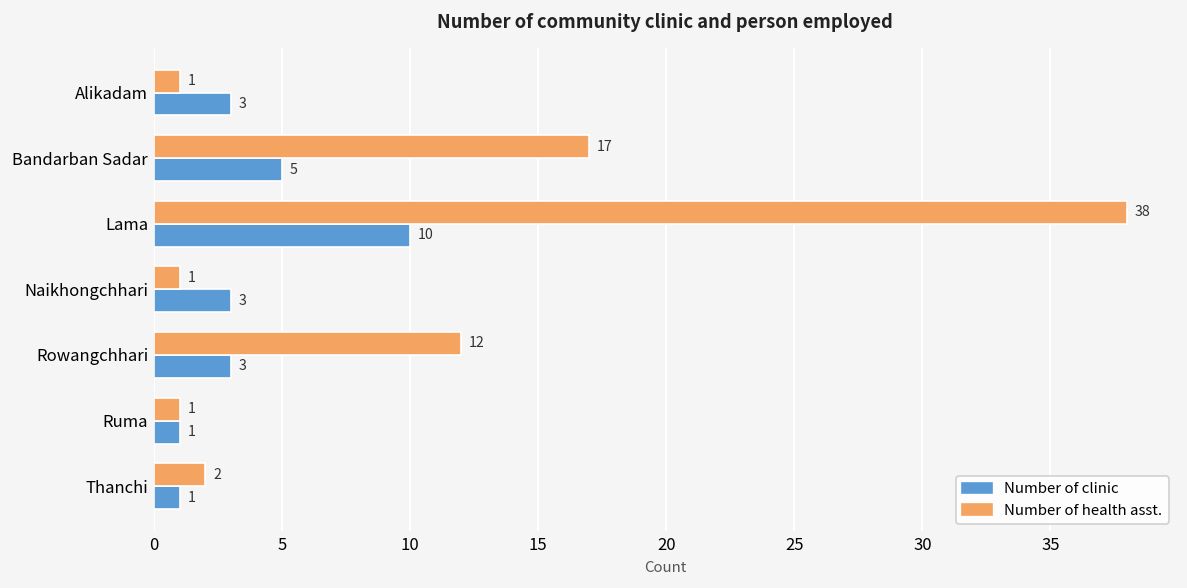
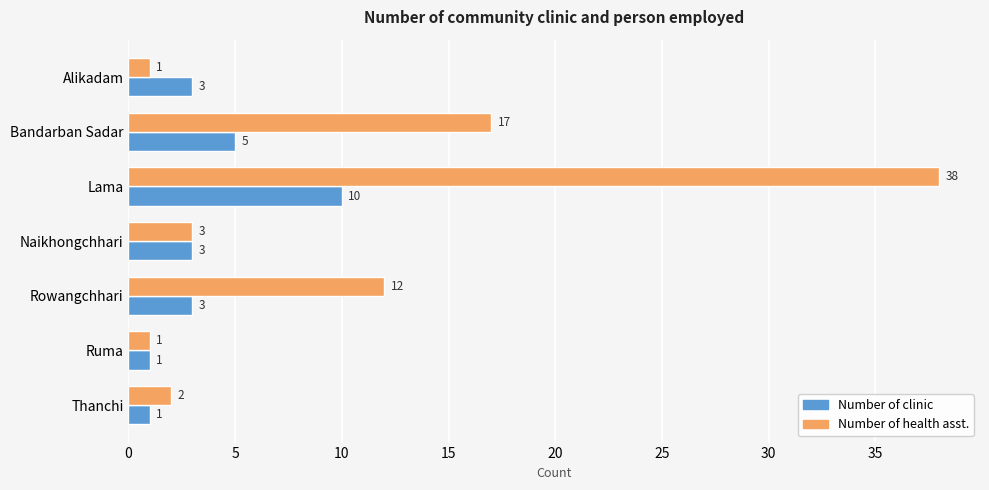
Number of health asst., Naikhongchhari: 1 -> 3
